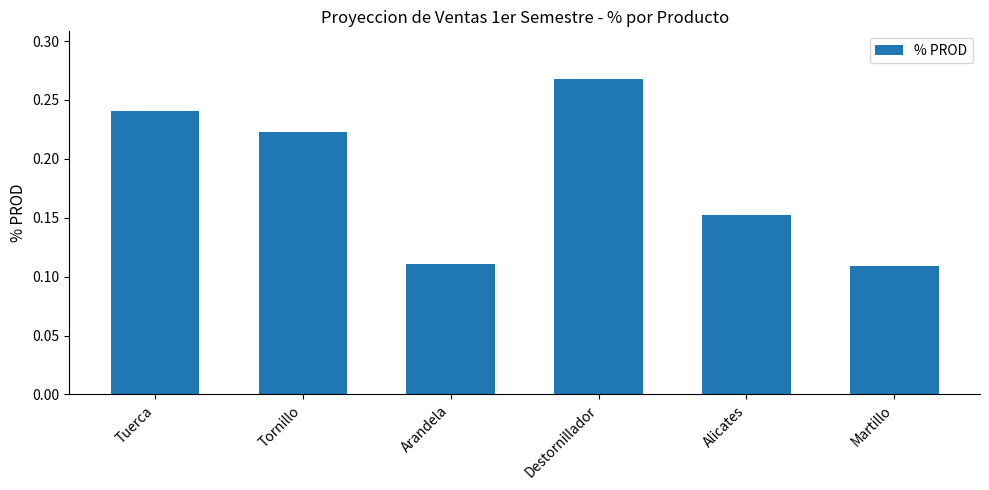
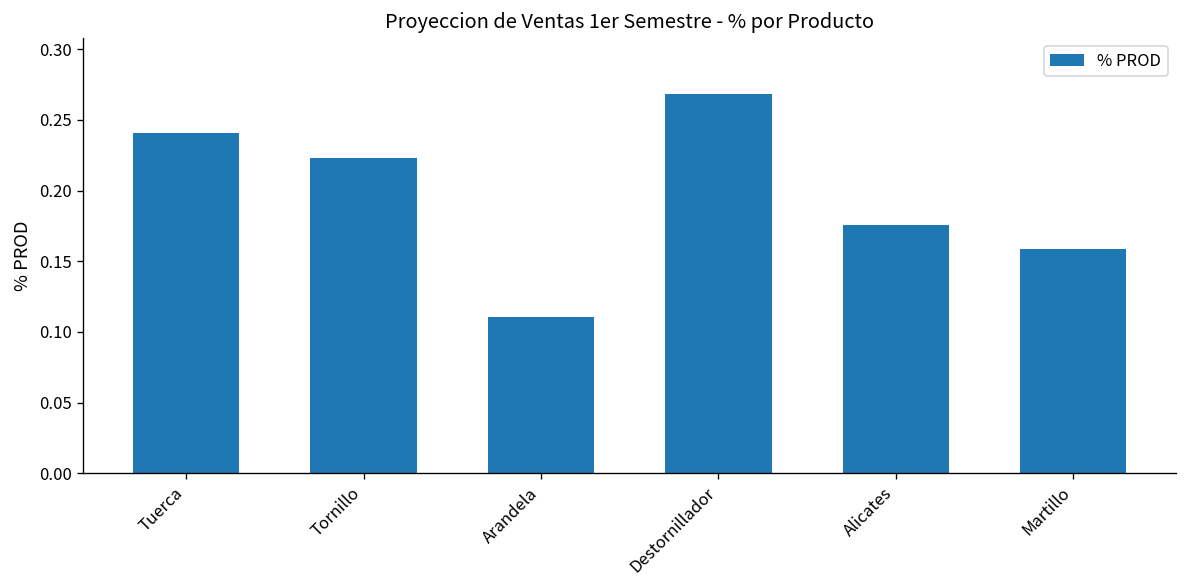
Alicates: 0.152 -> 0.176
Martillo: 0.109 -> 0.159
